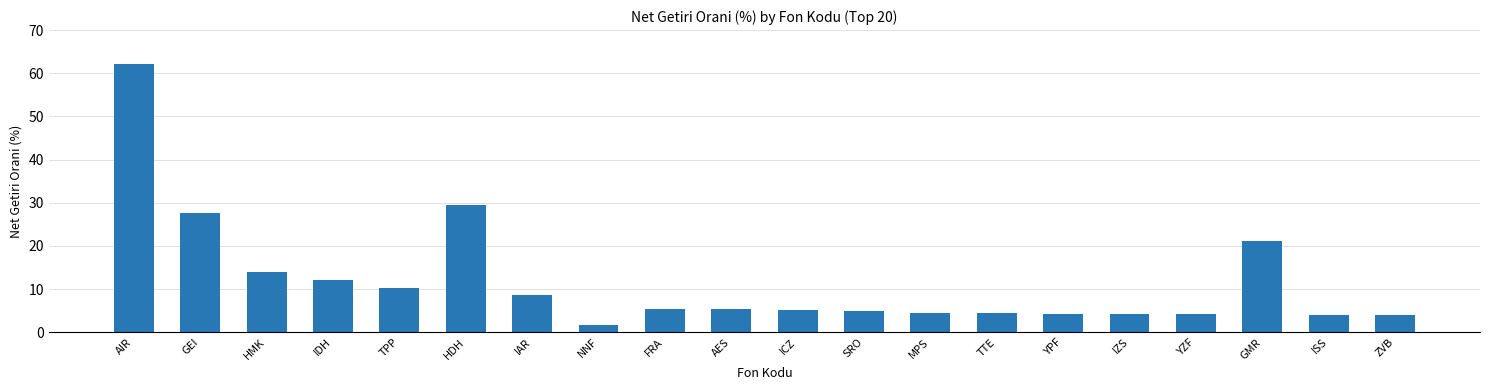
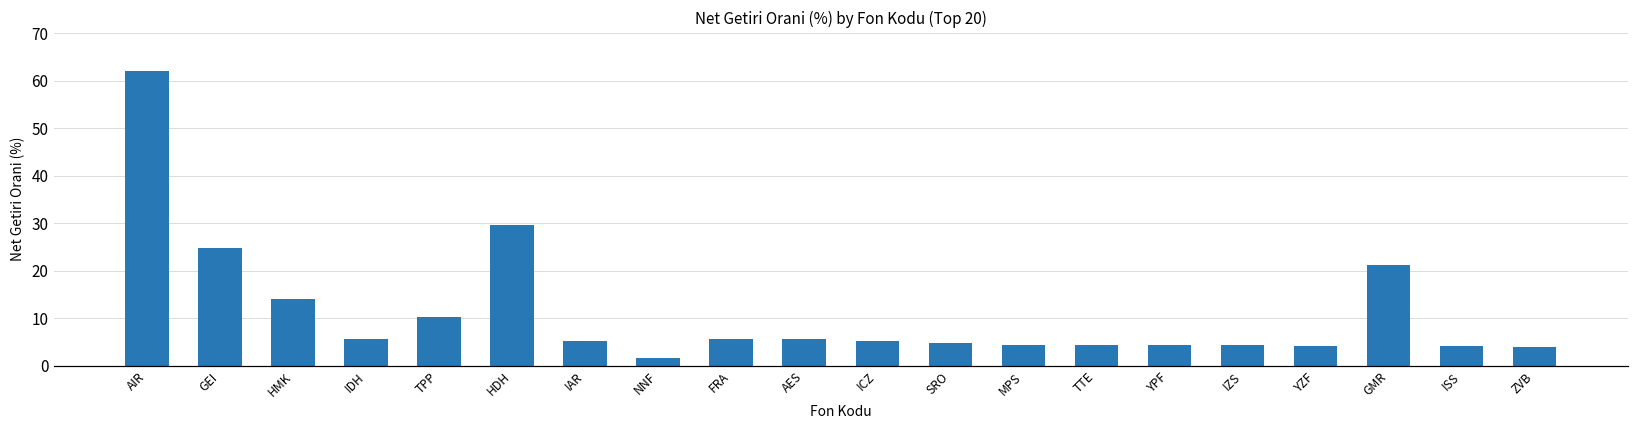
GEI: 28 -> 25
IDH: 12 -> 6
IAR: 9 -> 5
